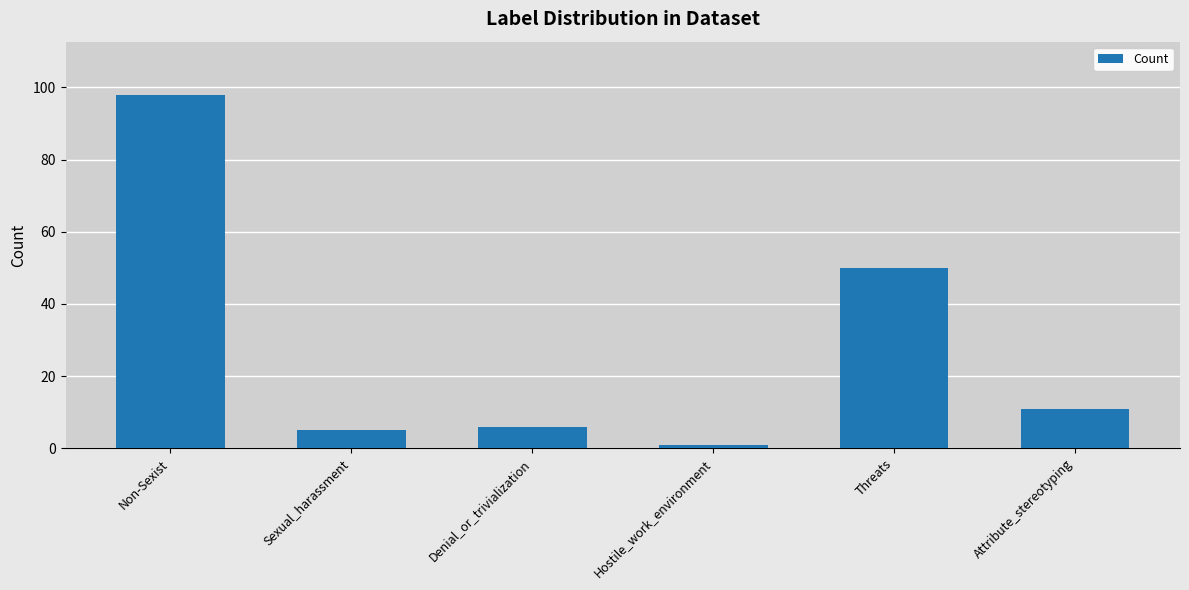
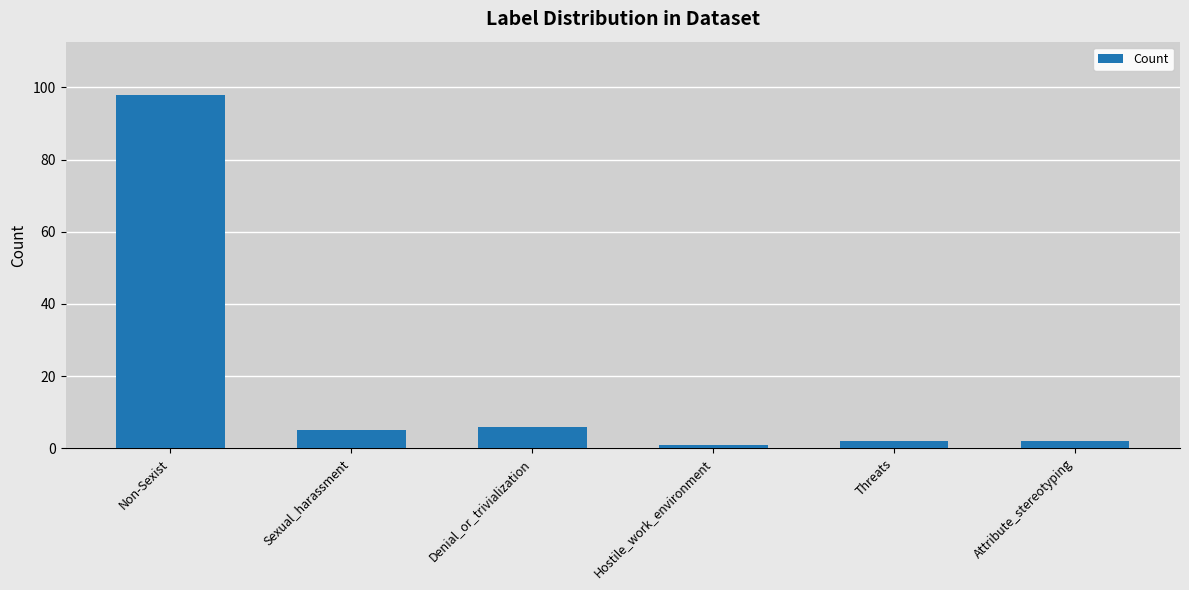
Threats: 50 -> 2
Attribute_stereotyping: 11 -> 2
